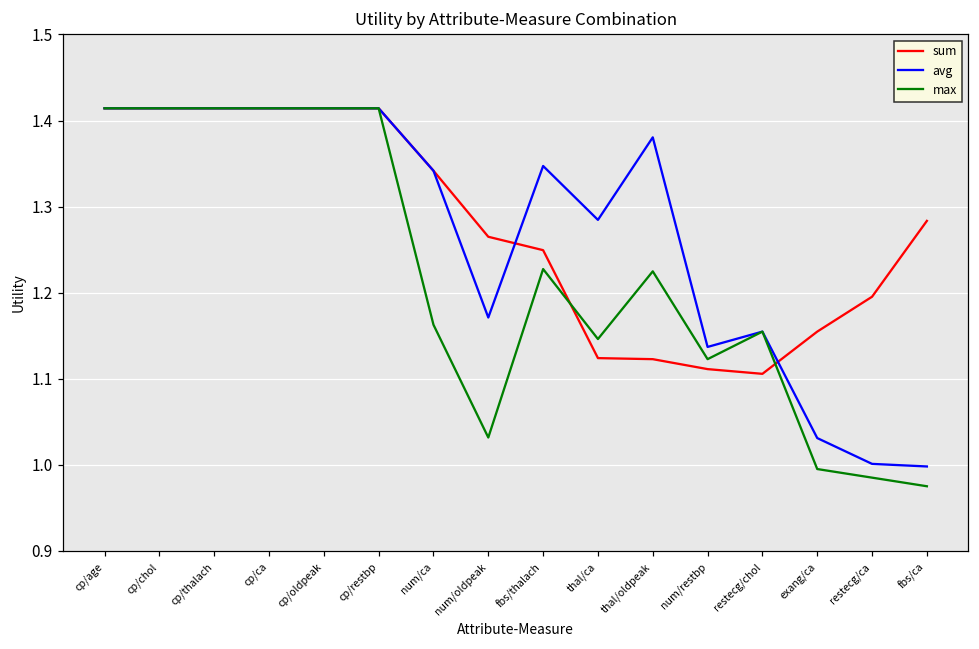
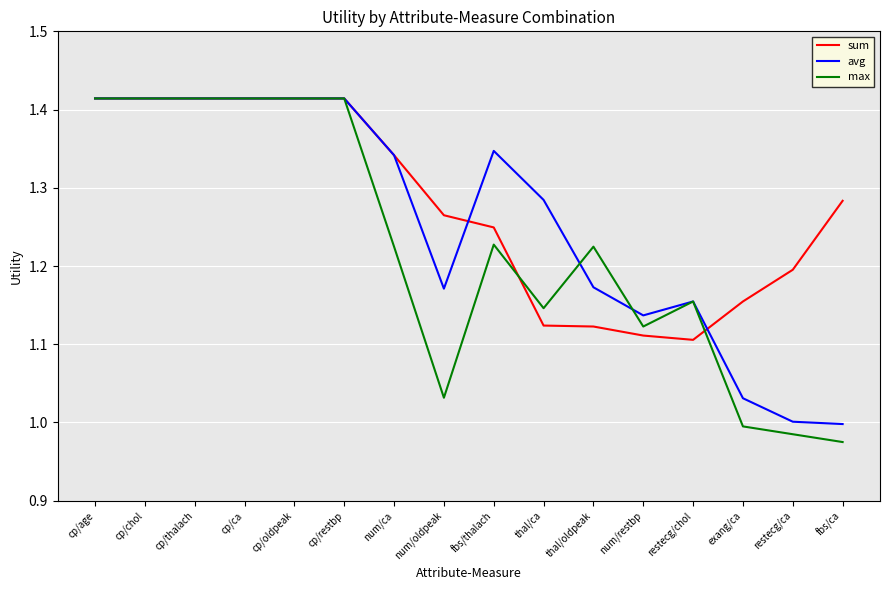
max, num/ca: 1.16 -> 1.22
avg, thal/oldpeak: 1.38 -> 1.17
